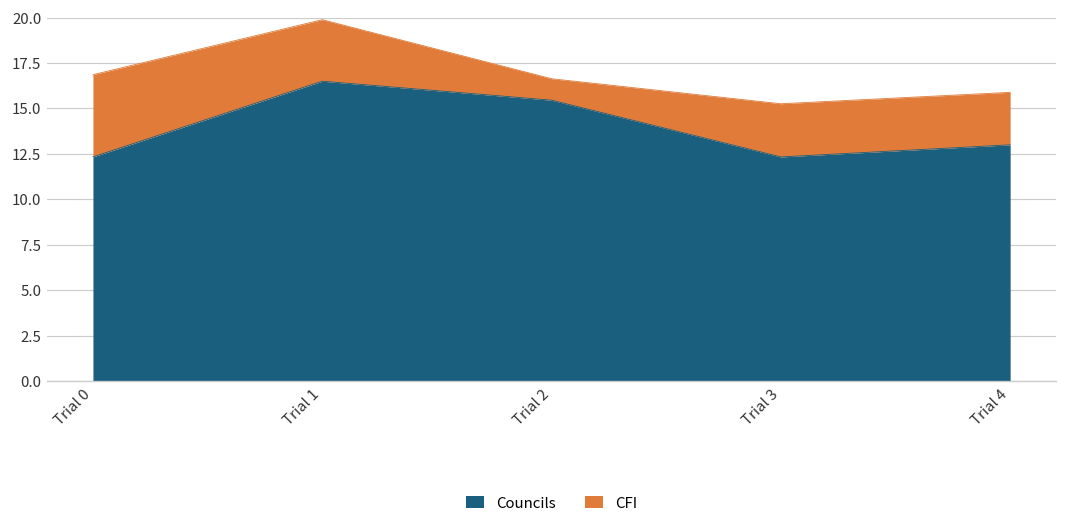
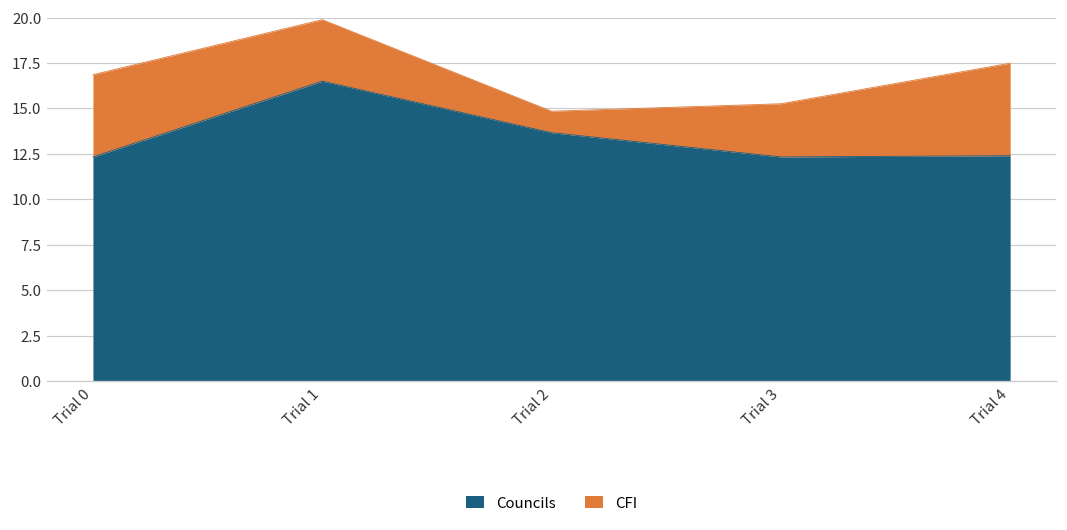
Councils, Trial 2: 15.5 -> 13.7
Councils, Trial 4: 13.0 -> 12.4
CFI, Trial 4: 2.9 -> 5.1
